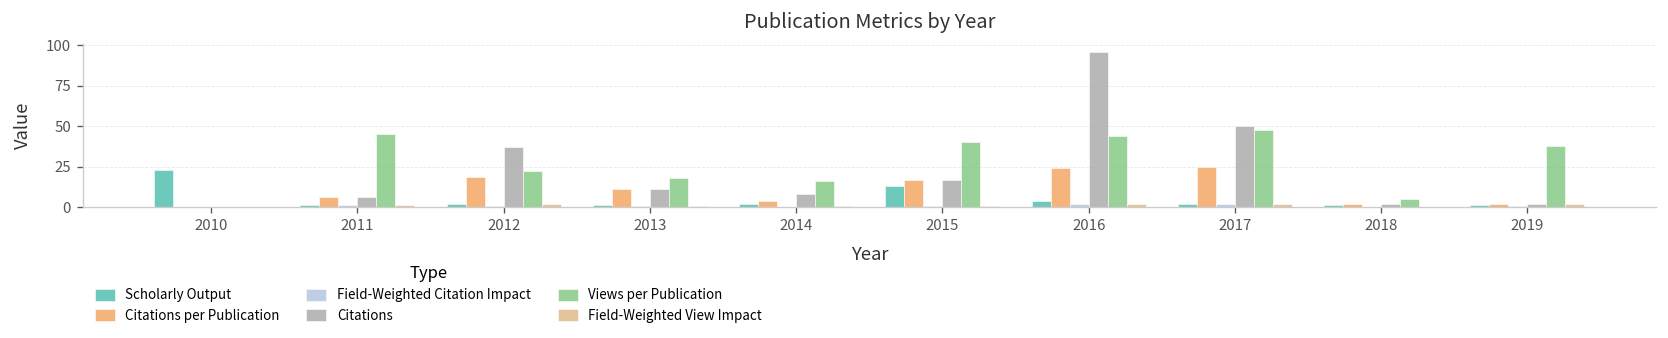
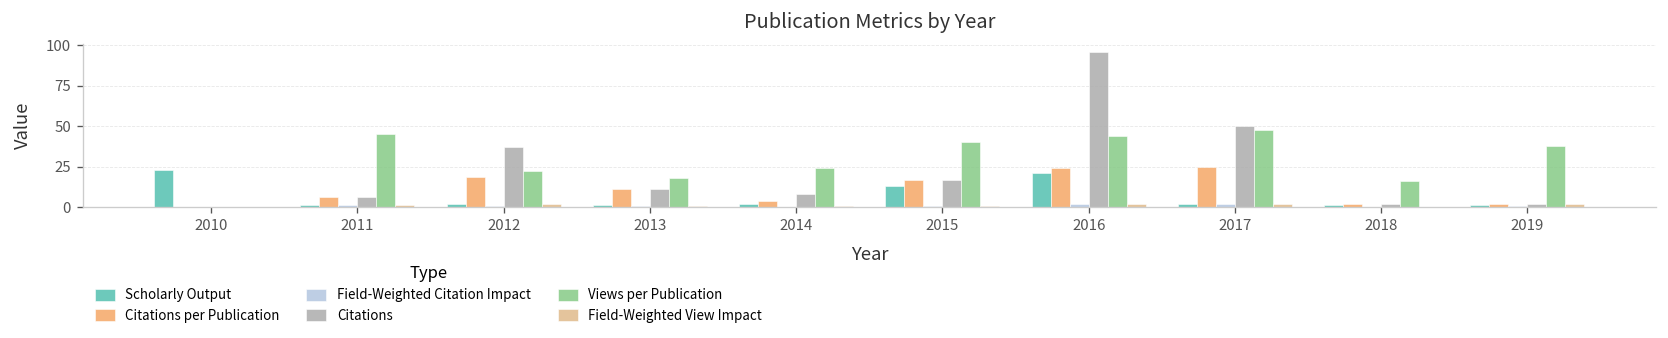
Views per Publication, 2014: 16 -> 24
Scholarly Output, 2016: 4 -> 21
Views per Publication, 2018: 5 -> 16
